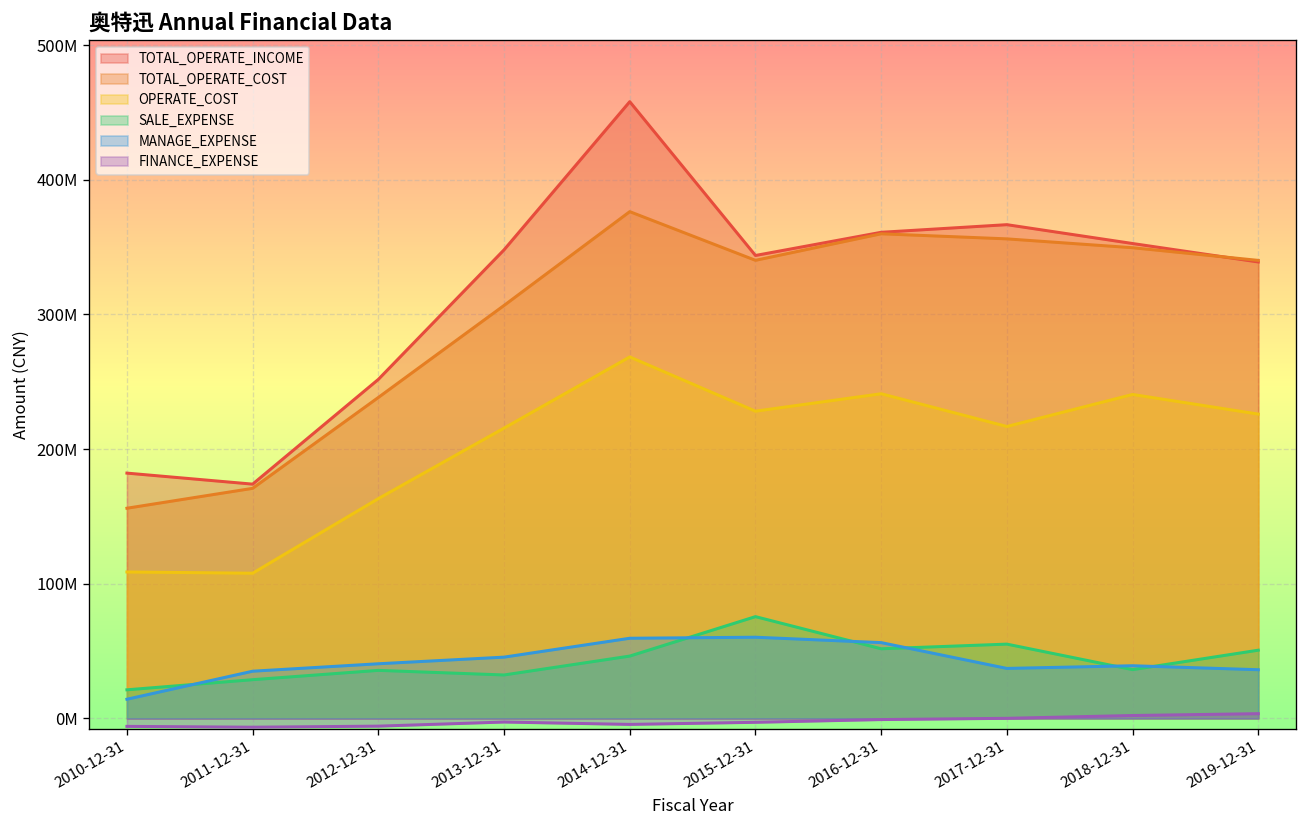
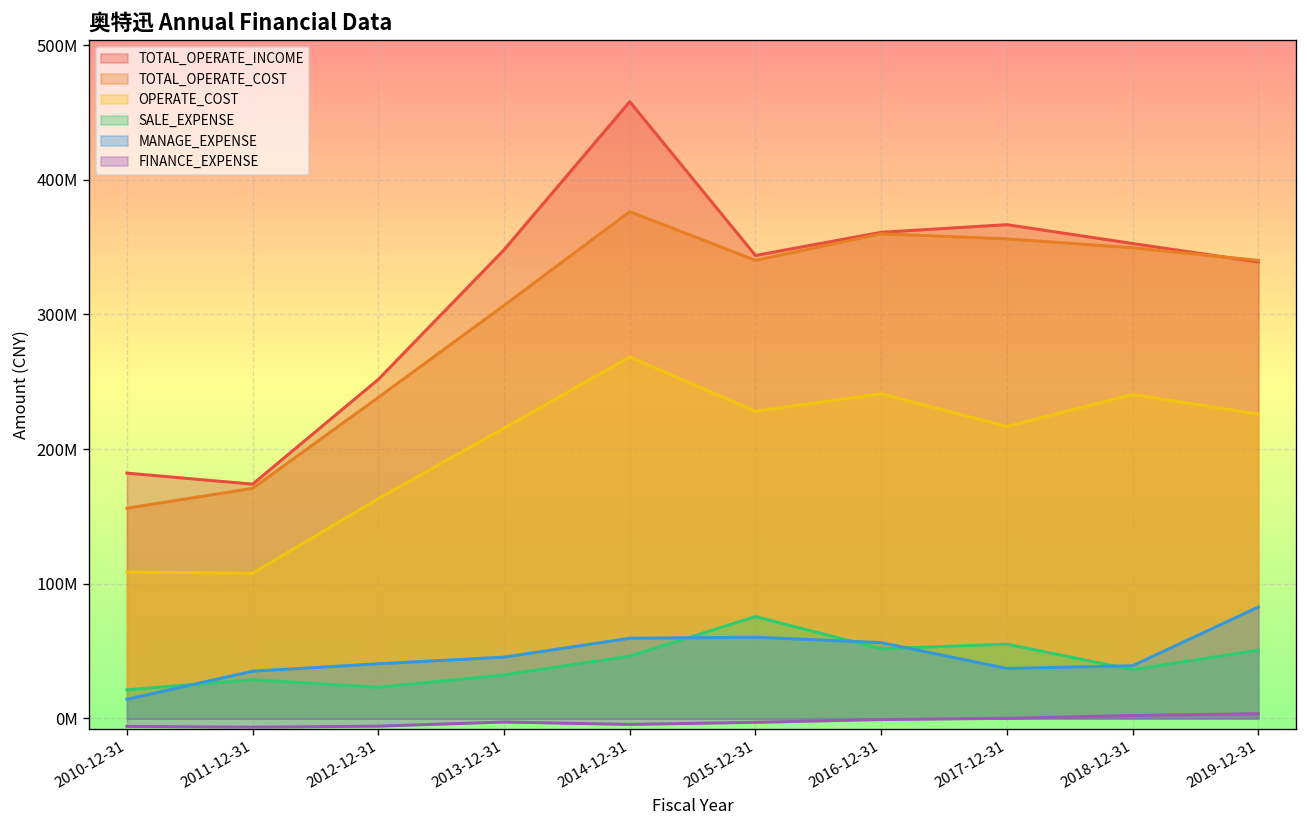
SALE_EXPENSE, 2012-12-31: 36000000 -> 23000000
MANAGE_EXPENSE, 2019-12-31: 36000000 -> 83000000
